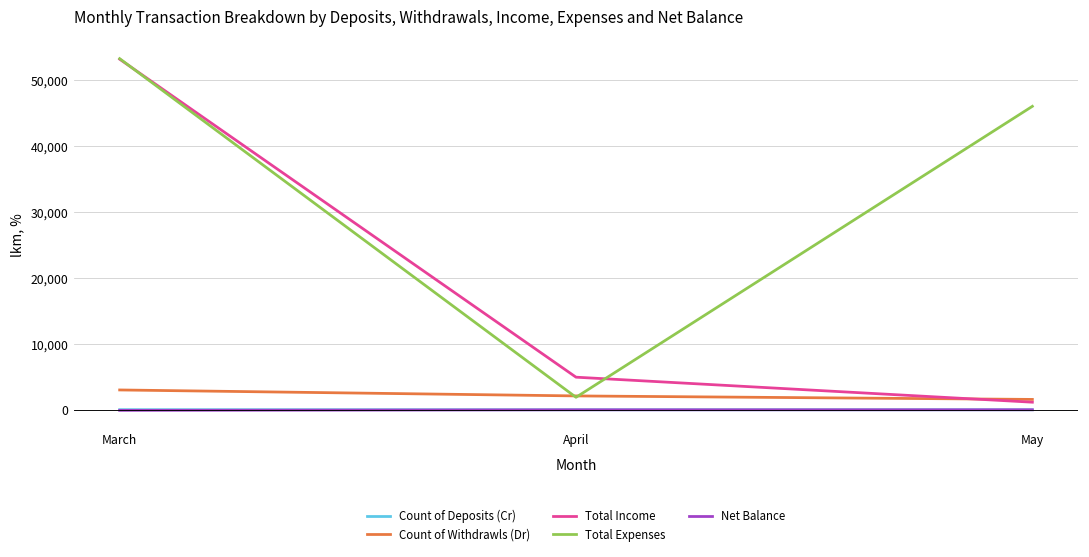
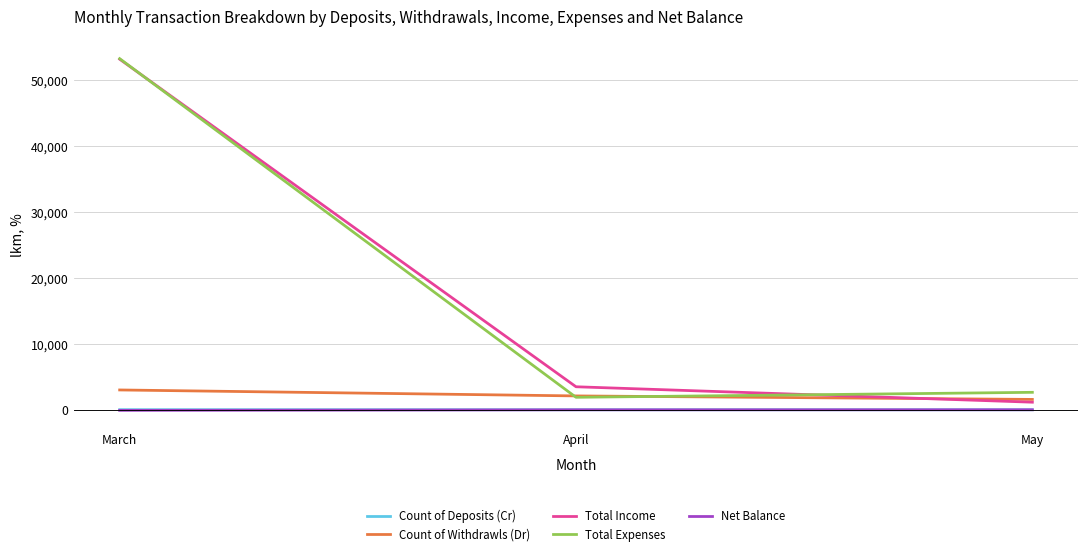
Total Income, April: 5,000 -> 3,000
Total Expenses, May: 46,000 -> 3,000
